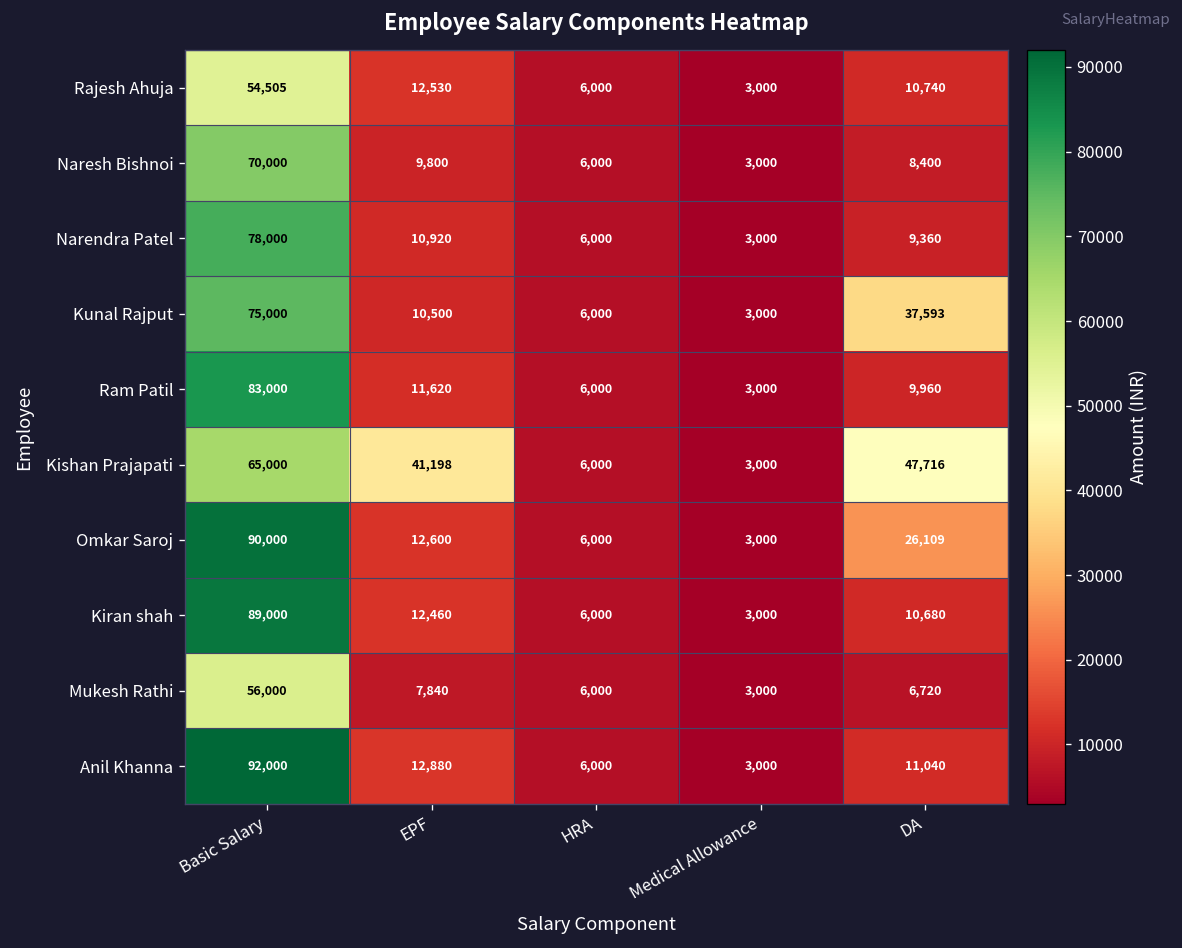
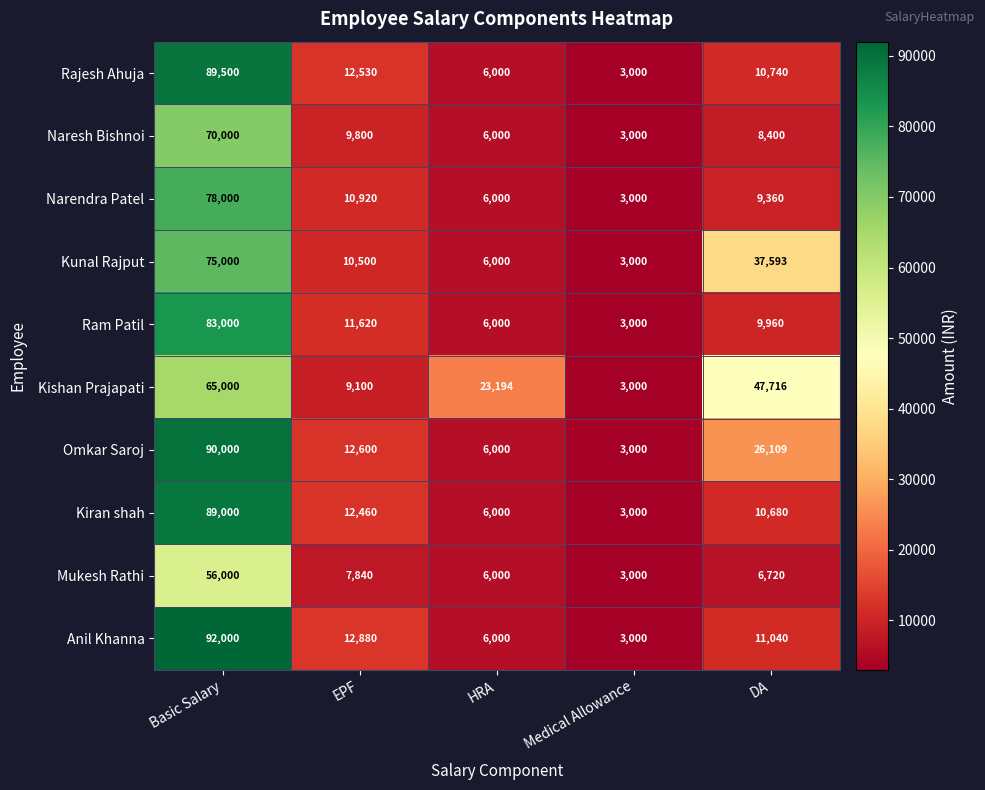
Rajesh Ahuja, Basic Salary: 54,505 -> 89,500
Kishan Prajapati, EPF: 41,198 -> 9,100
Kishan Prajapati, HRA: 6,000 -> 23,194
